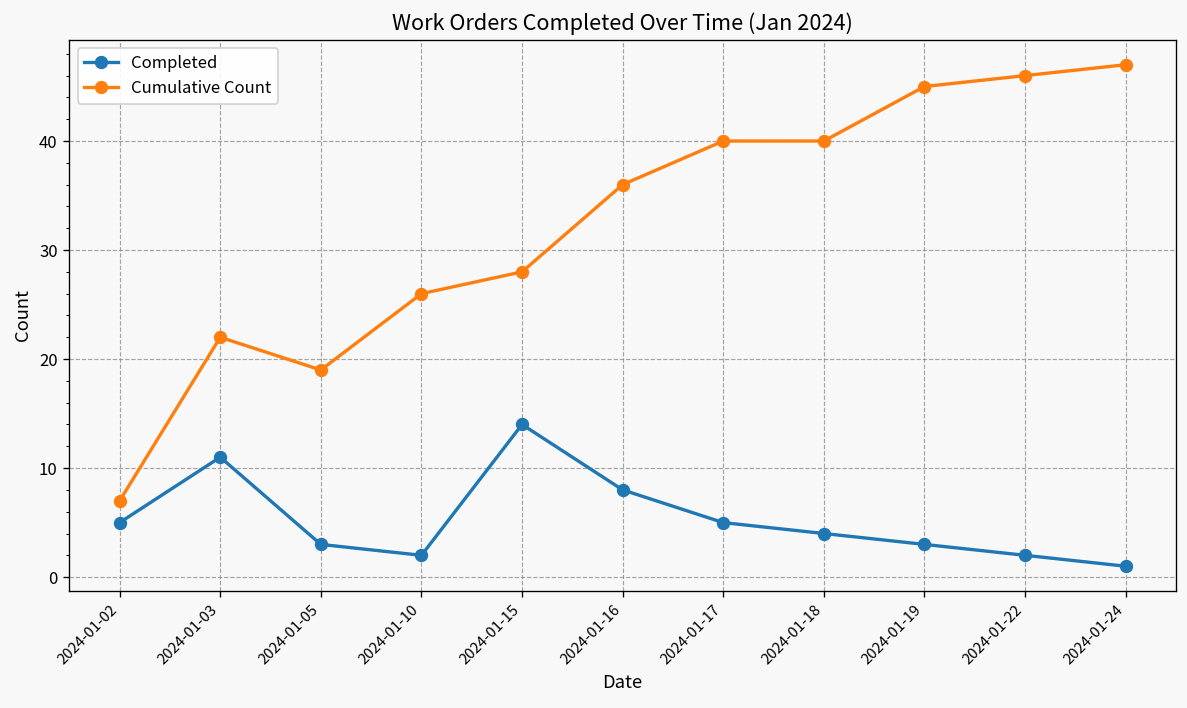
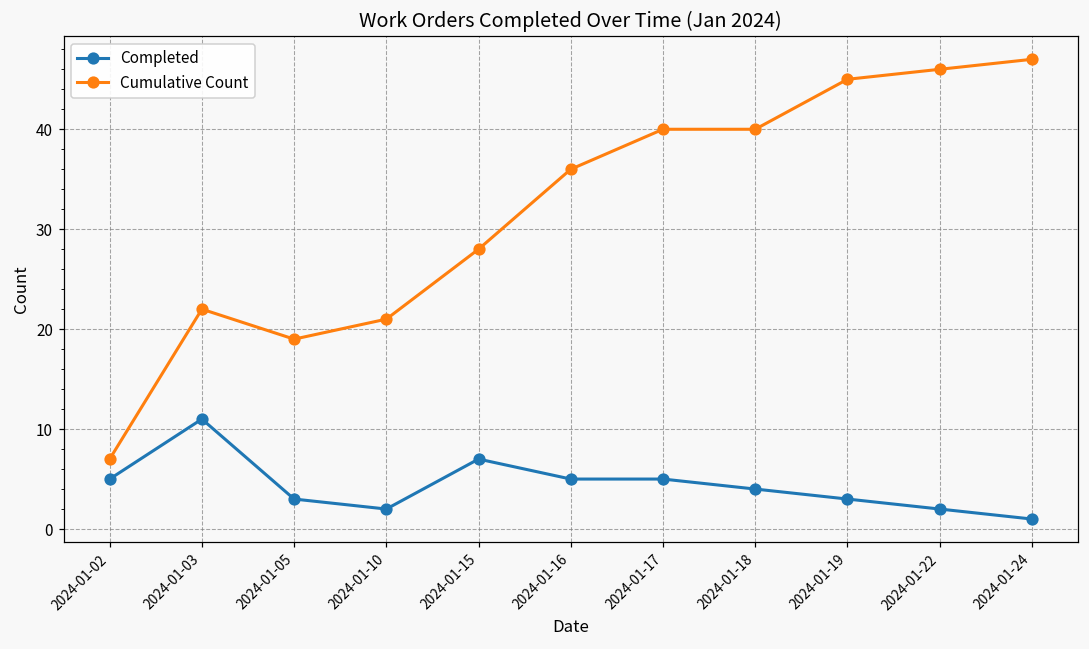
Cumulative Count, 2024-01-10: 26 -> 21
Completed, 2024-01-15: 14 -> 7
Completed, 2024-01-16: 8 -> 5
